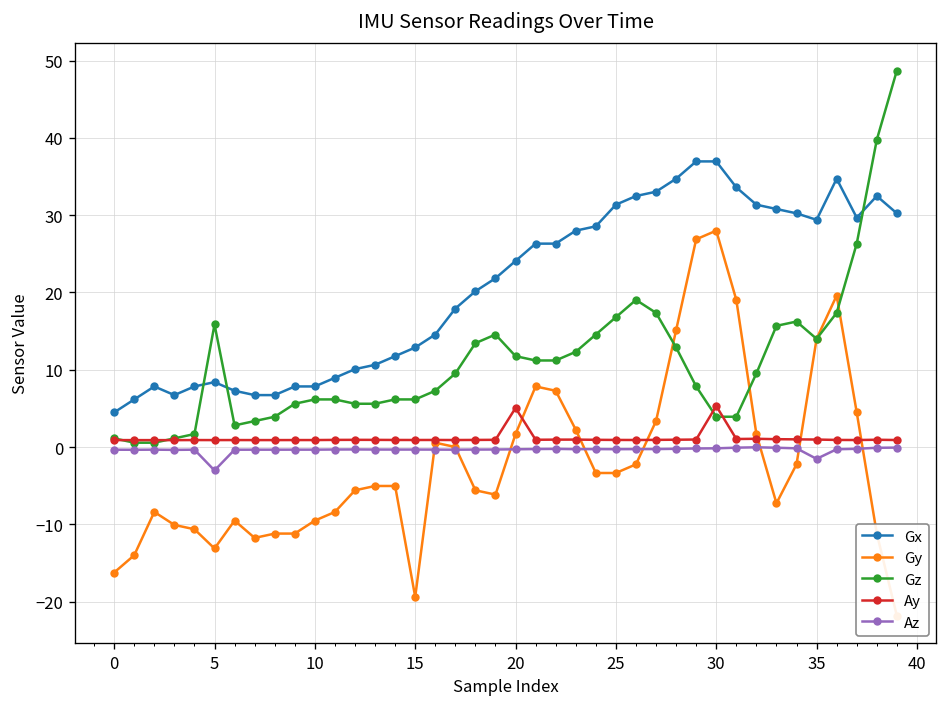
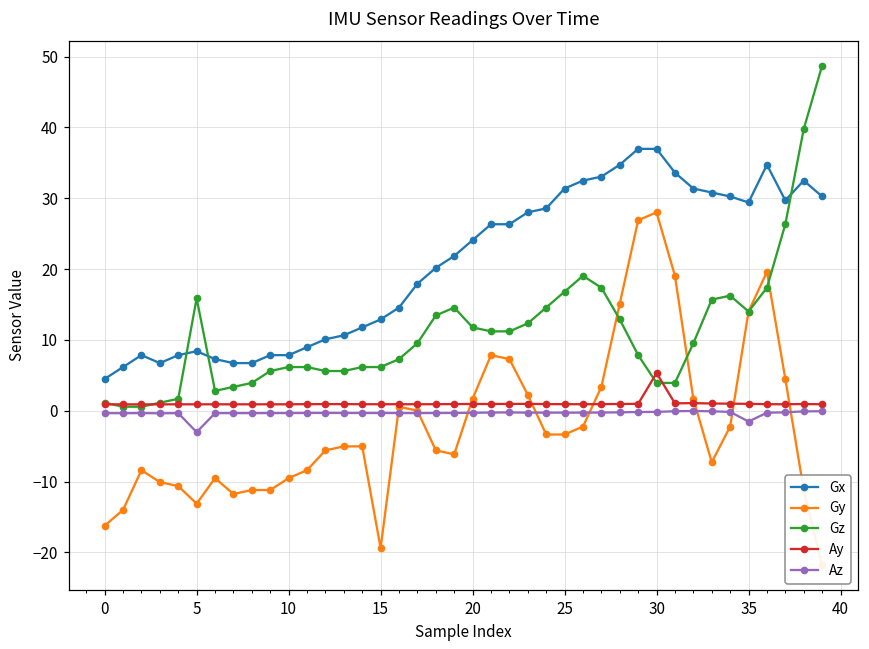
Ay, 20: 5 -> 1
